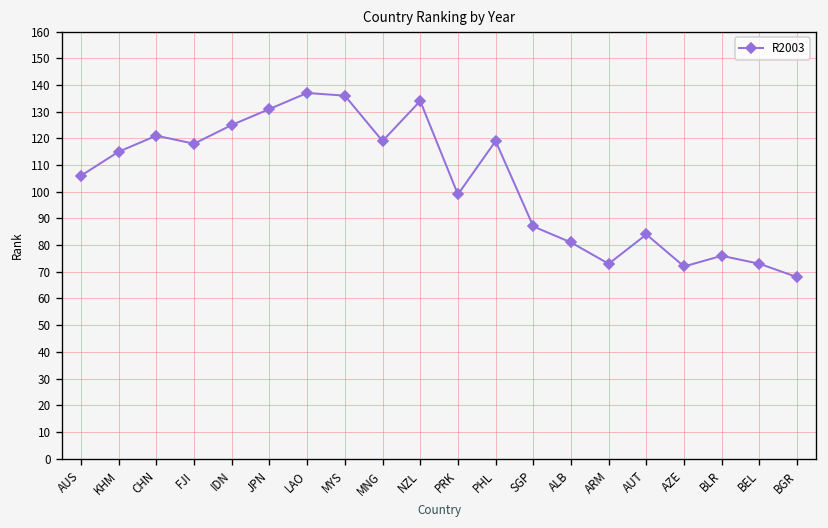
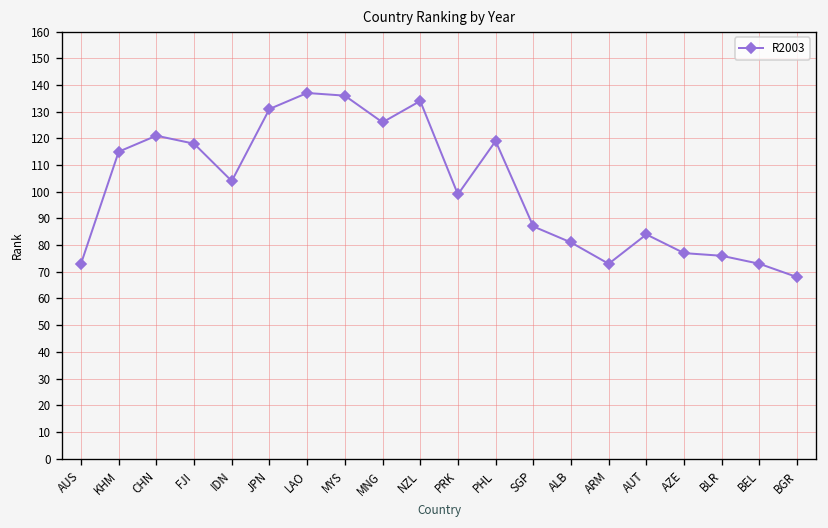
AUS: 106 -> 73
IDN: 125 -> 104
MNG: 119 -> 126
AZE: 72 -> 77
